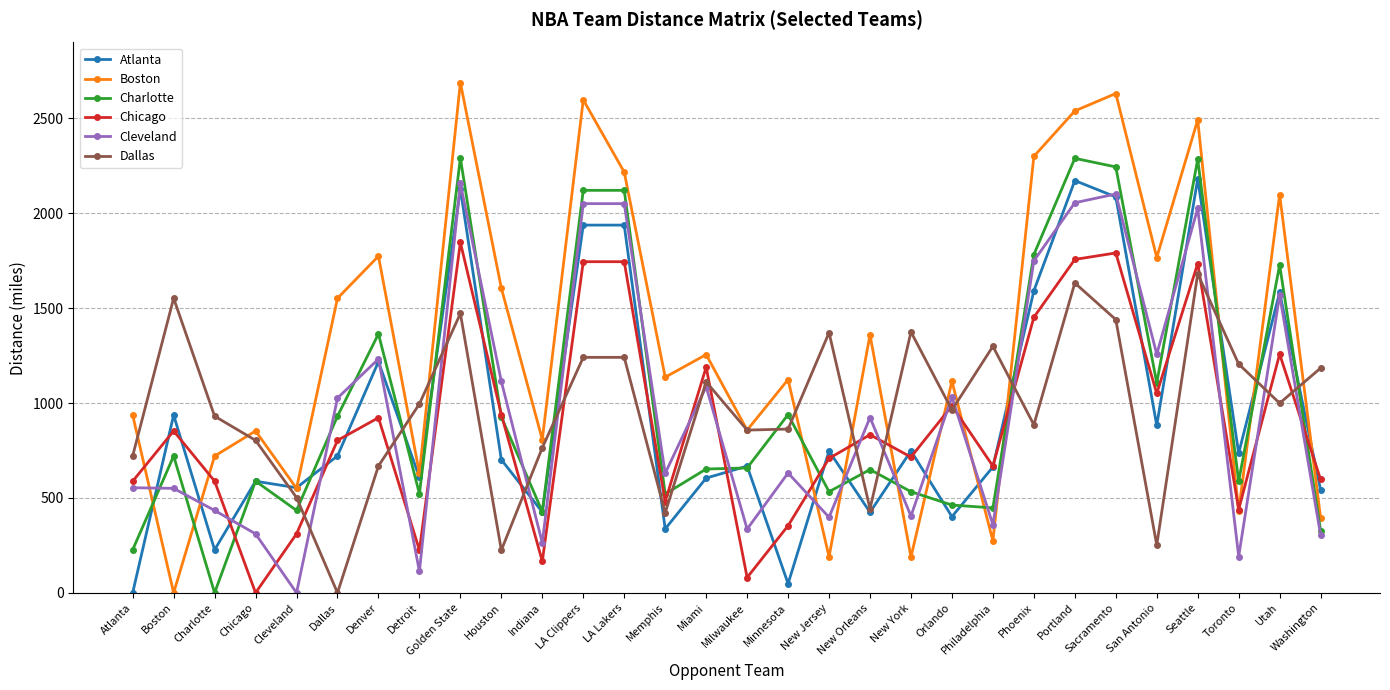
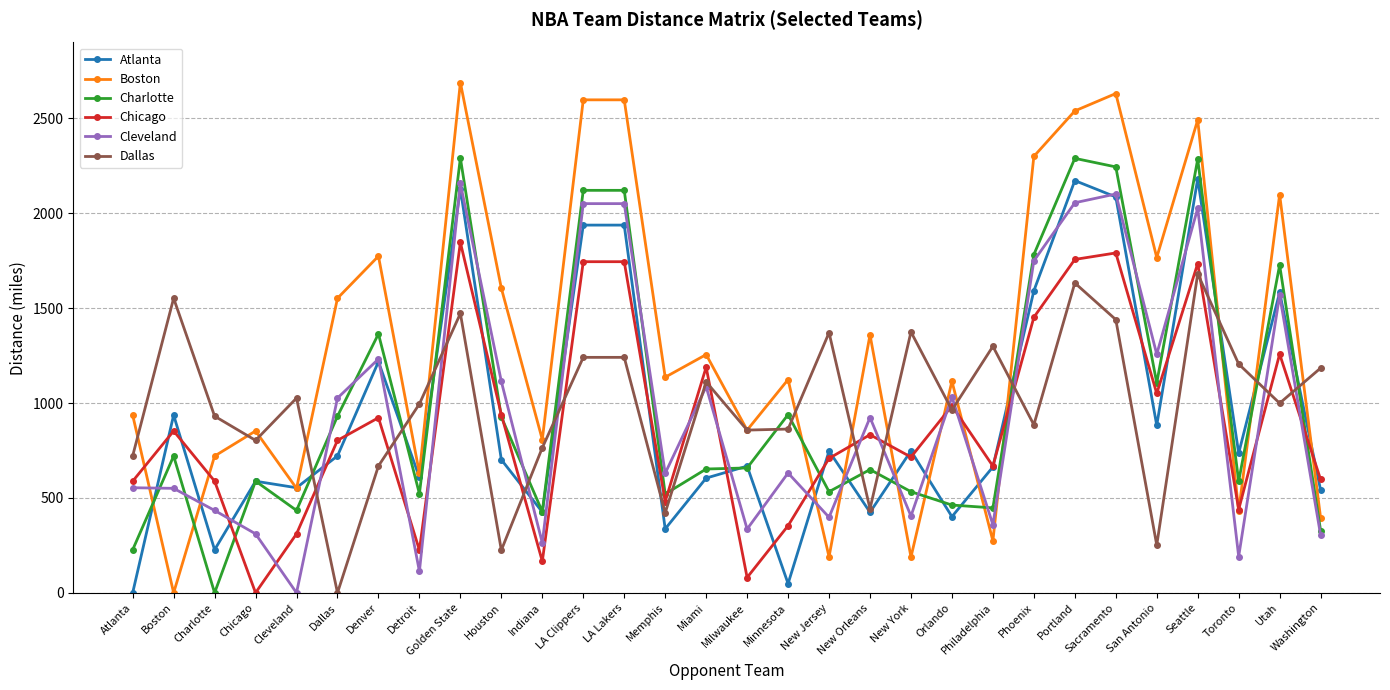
Dallas, Cleveland: 500 -> 1030
Boston, LA Lakers: 2220 -> 2600
